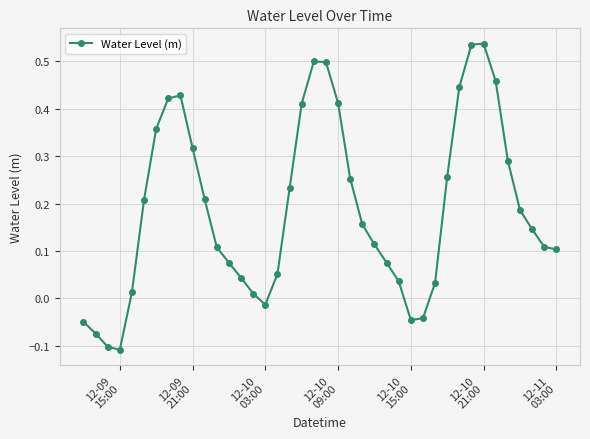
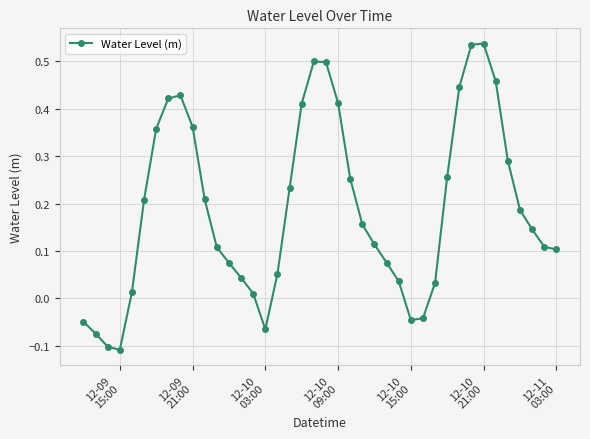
12-09 21:00: 0.32 -> 0.36
12-10 03:00: -0.01 -> -0.07
